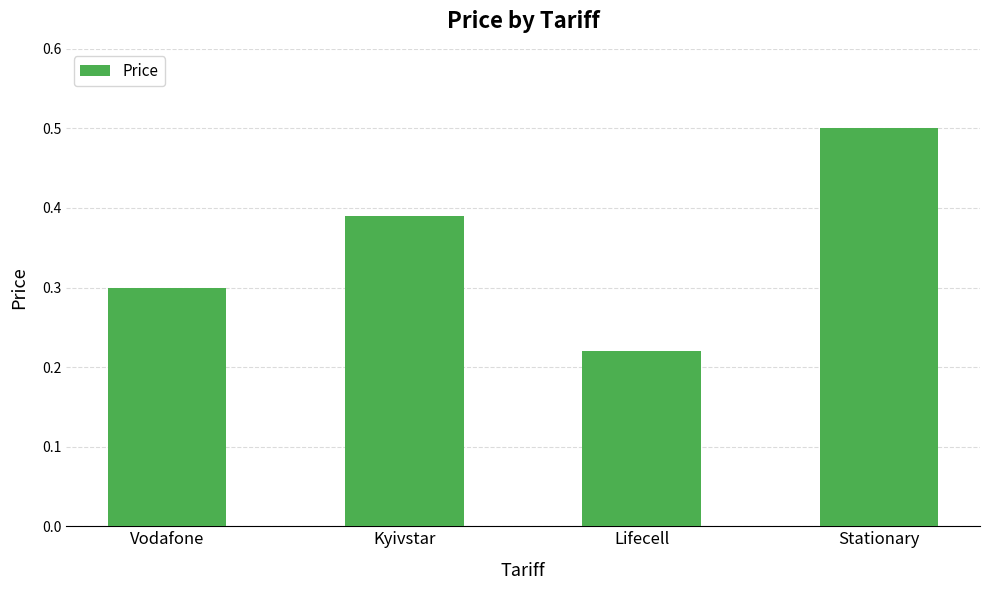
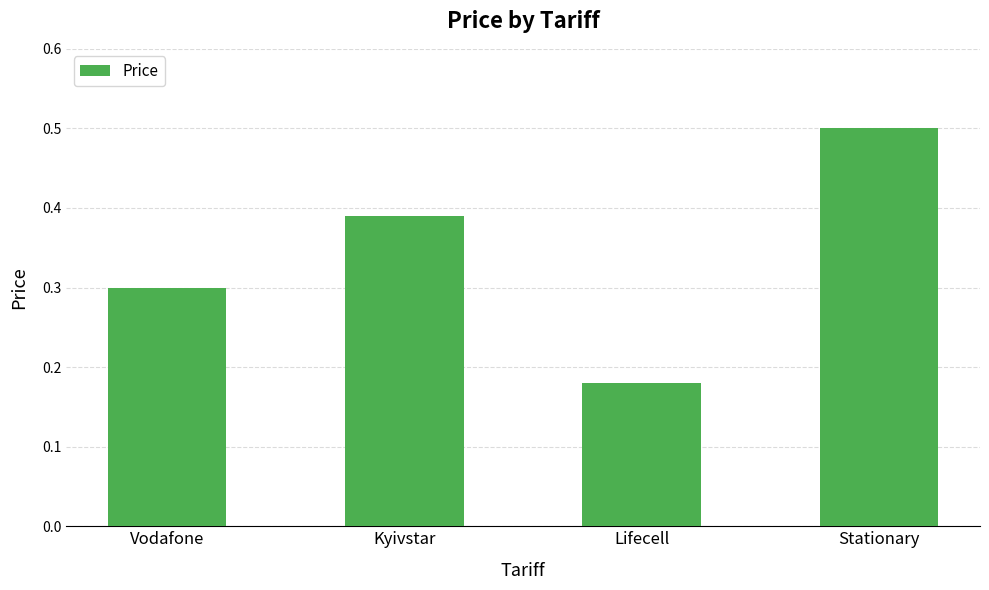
Lifecell: 0.22 -> 0.18
